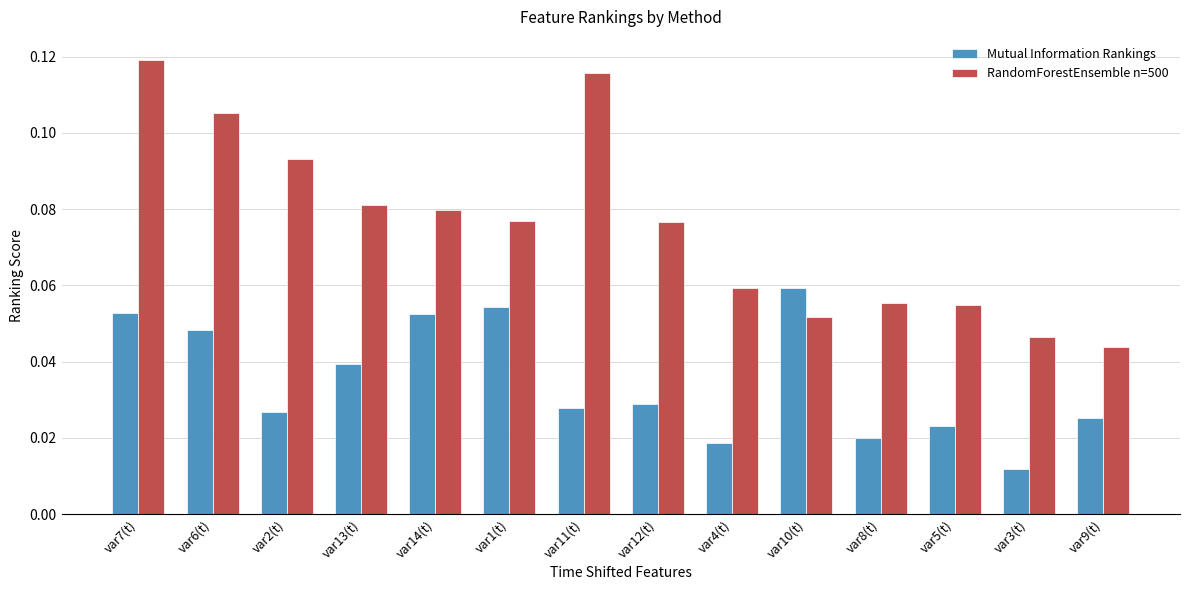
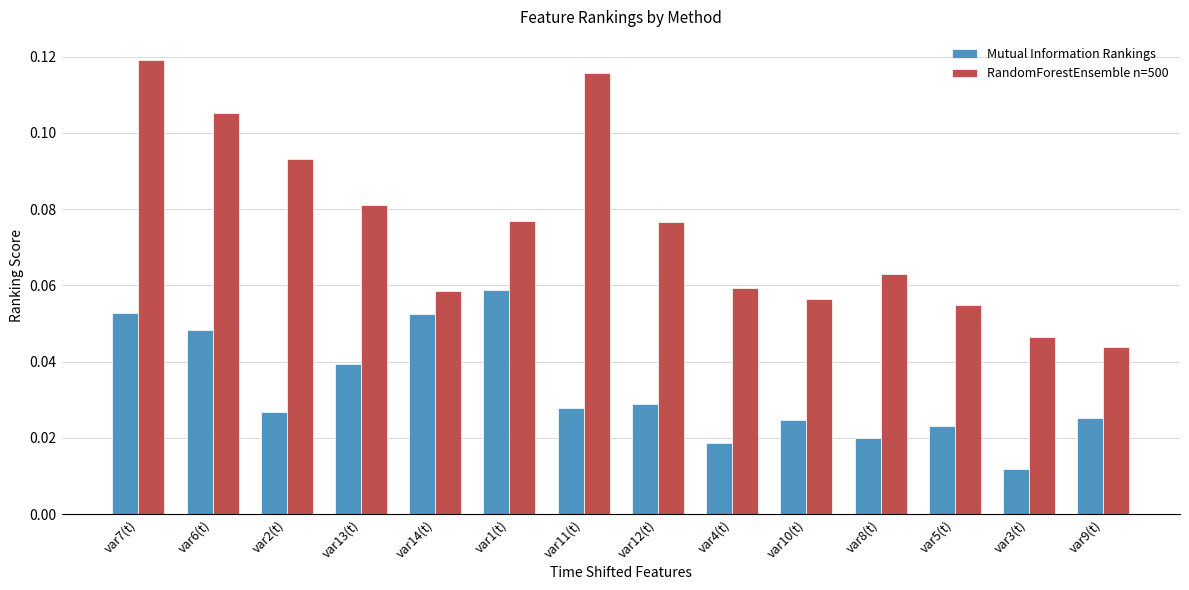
RandomForestEnsemble n=500, var14(t): 0.080 -> 0.059
Mutual Information Rankings, var1(t): 0.054 -> 0.059
Mutual Information Rankings, var10(t): 0.059 -> 0.025
RandomForestEnsemble n=500, var10(t): 0.052 -> 0.057
RandomForestEnsemble n=500, var8(t): 0.055 -> 0.063
